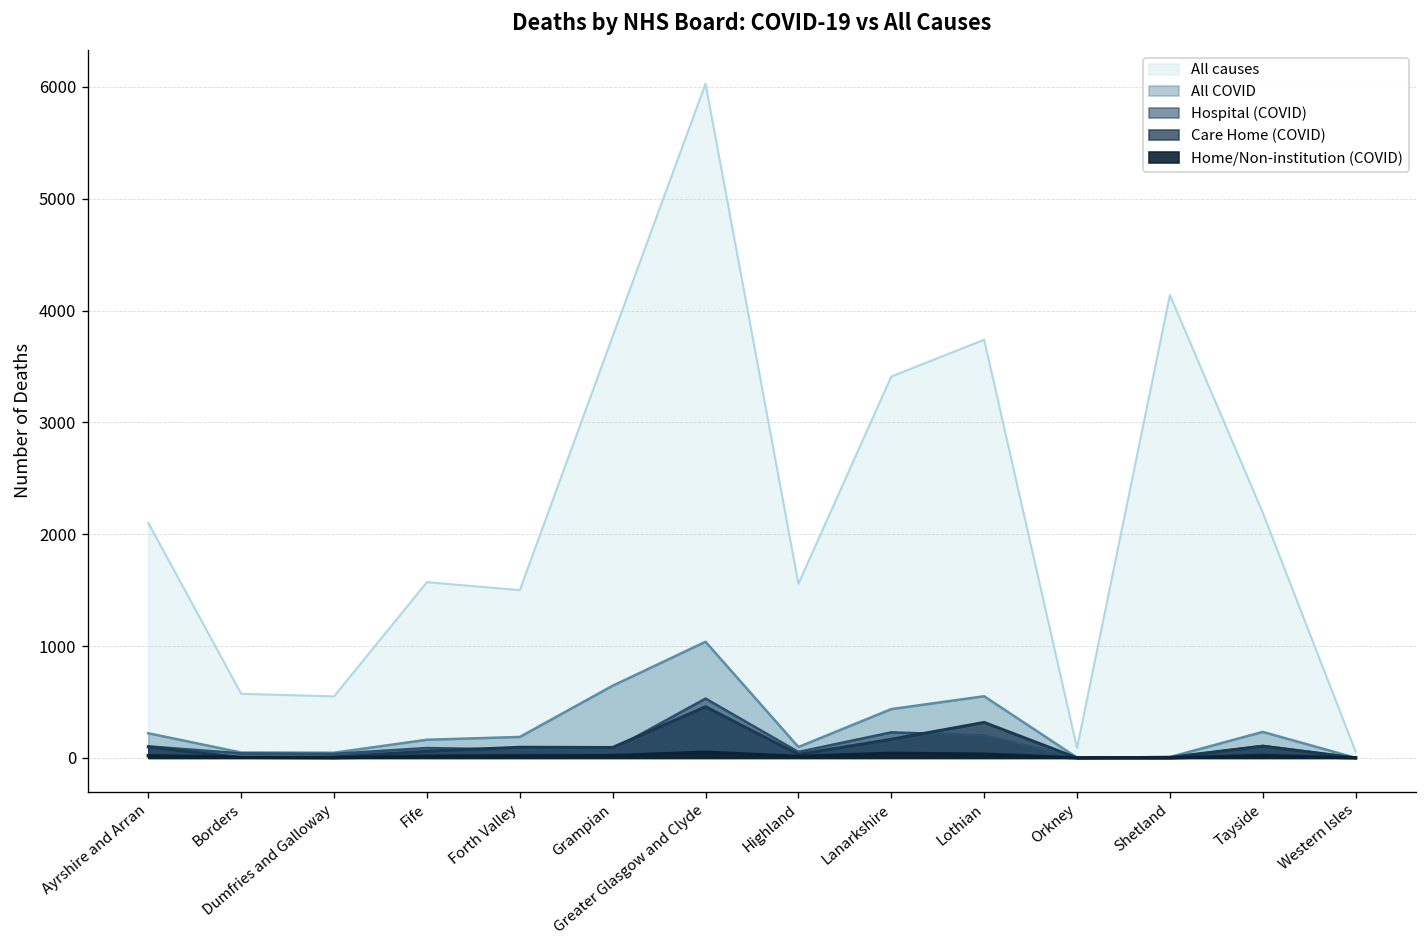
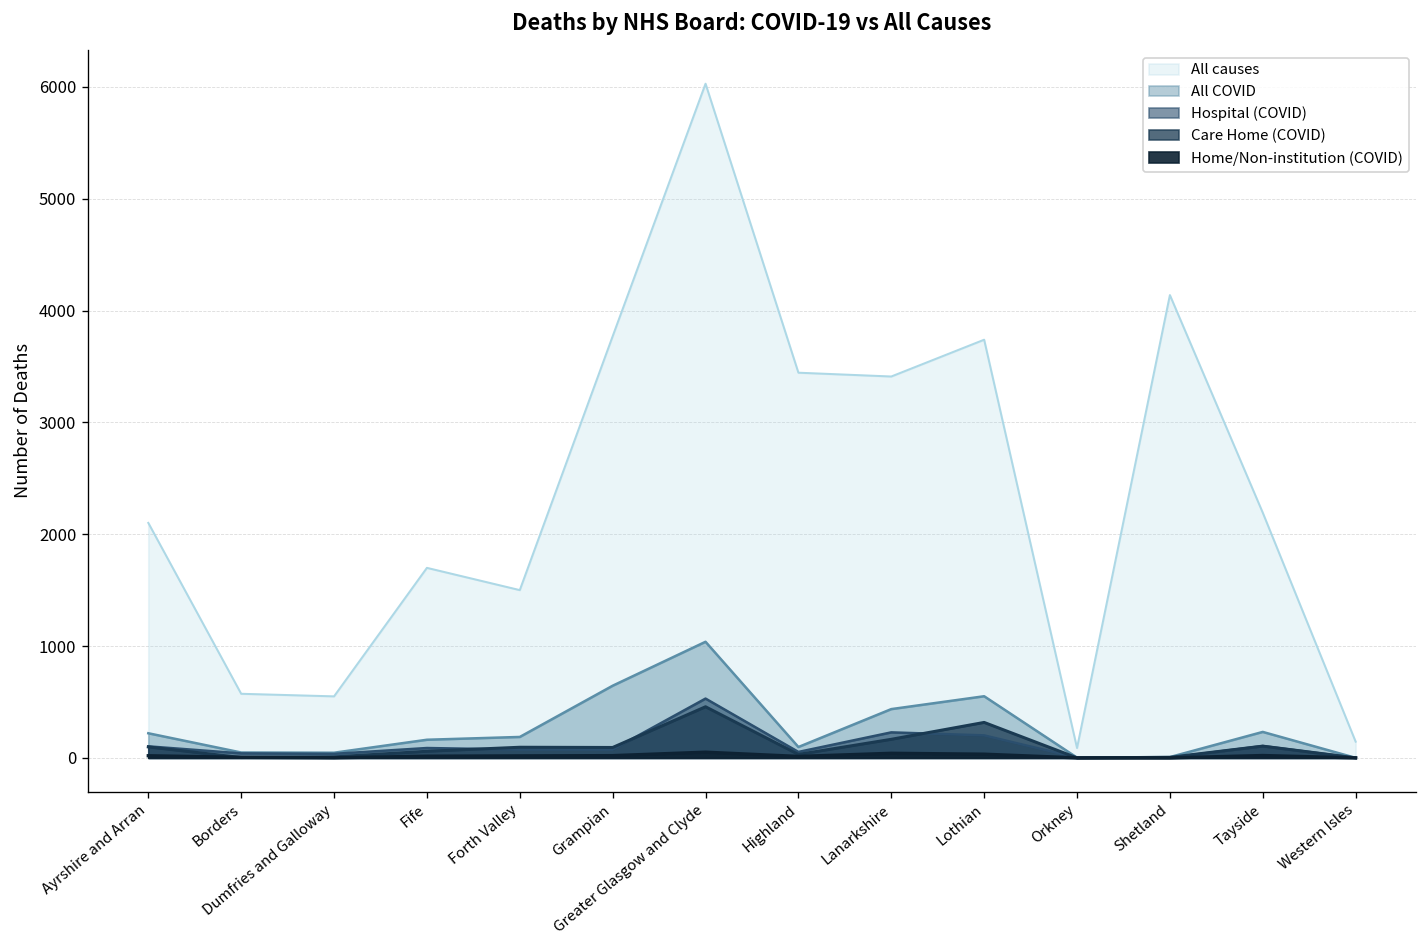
All causes, Fife: 1600 -> 1700
All causes, Highland: 1600 -> 3400
All causes, Western Isles: 60 -> 150
